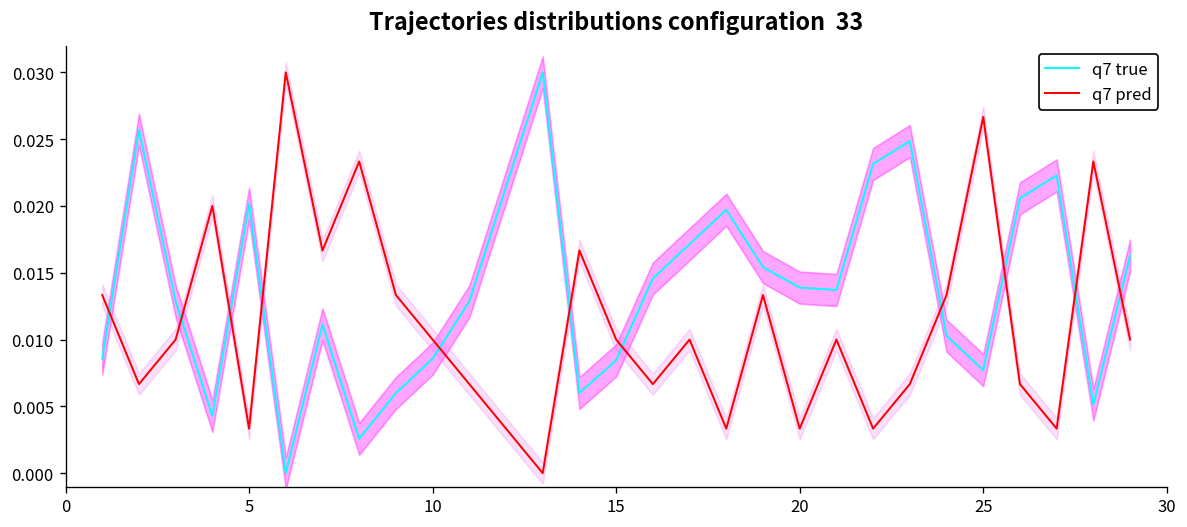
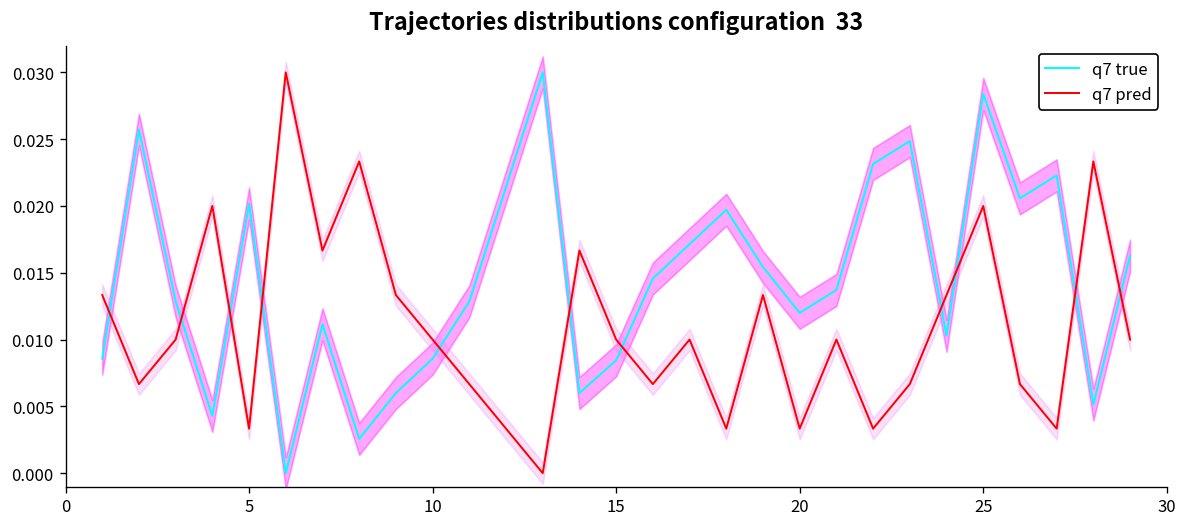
q7 true, 20: 0.0139 -> 0.0120
q7 true, 25: 0.0077 -> 0.0284
q7 pred, 25: 0.0267 -> 0.0200
